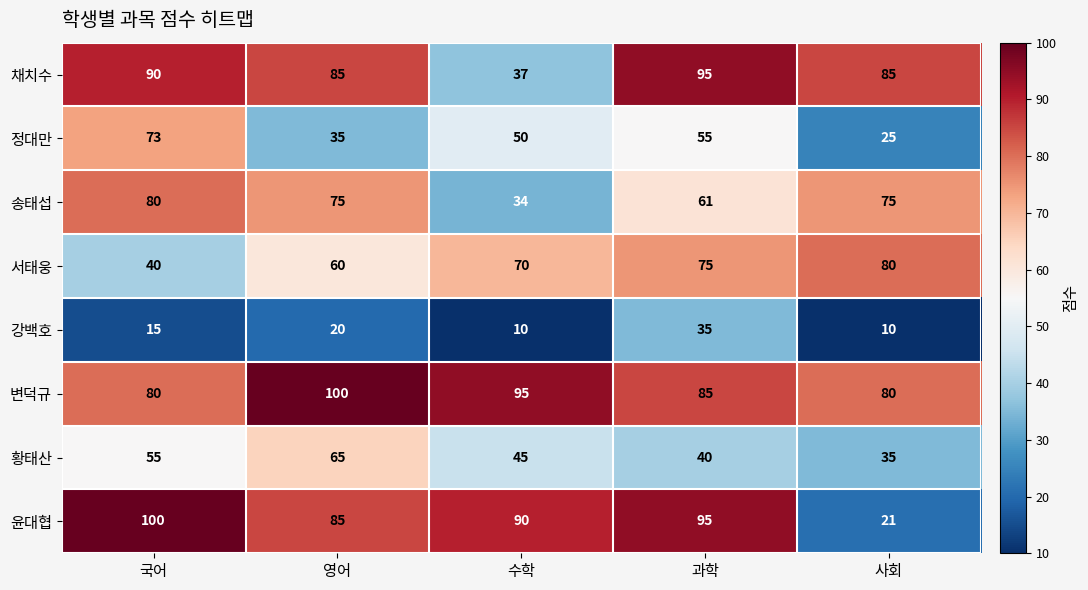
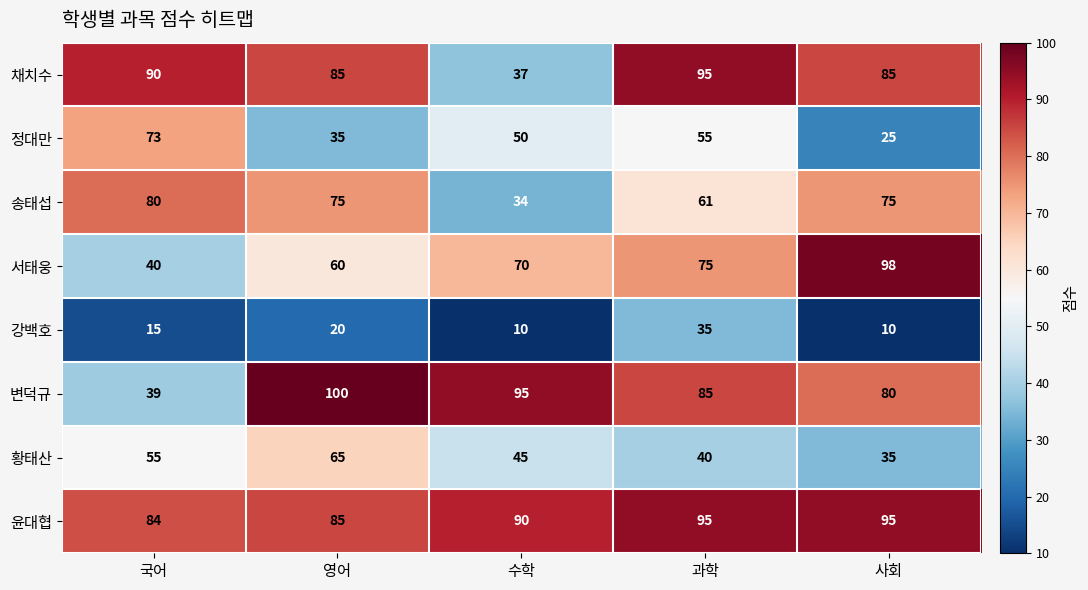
서태웅, 사회: 80 -> 98
변덕규, 국어: 80 -> 39
윤대협, 국어: 100 -> 84
윤대협, 사회: 21 -> 95
